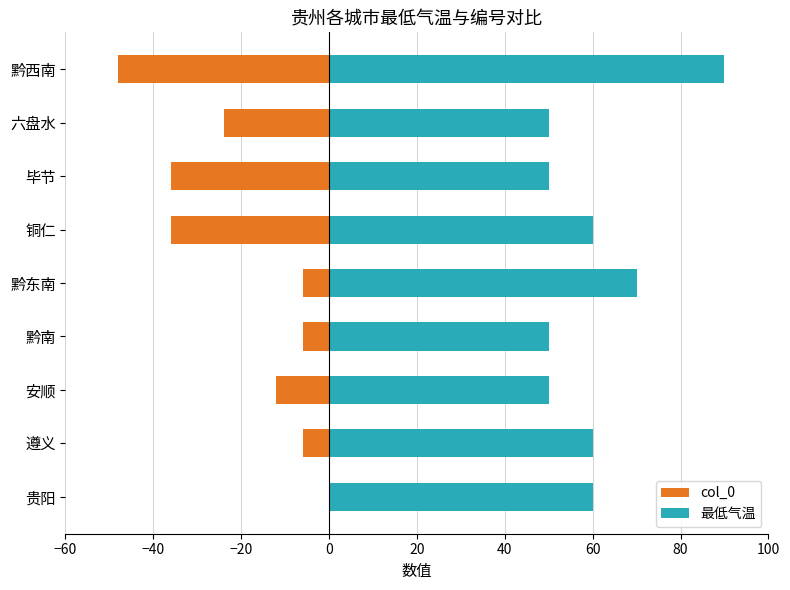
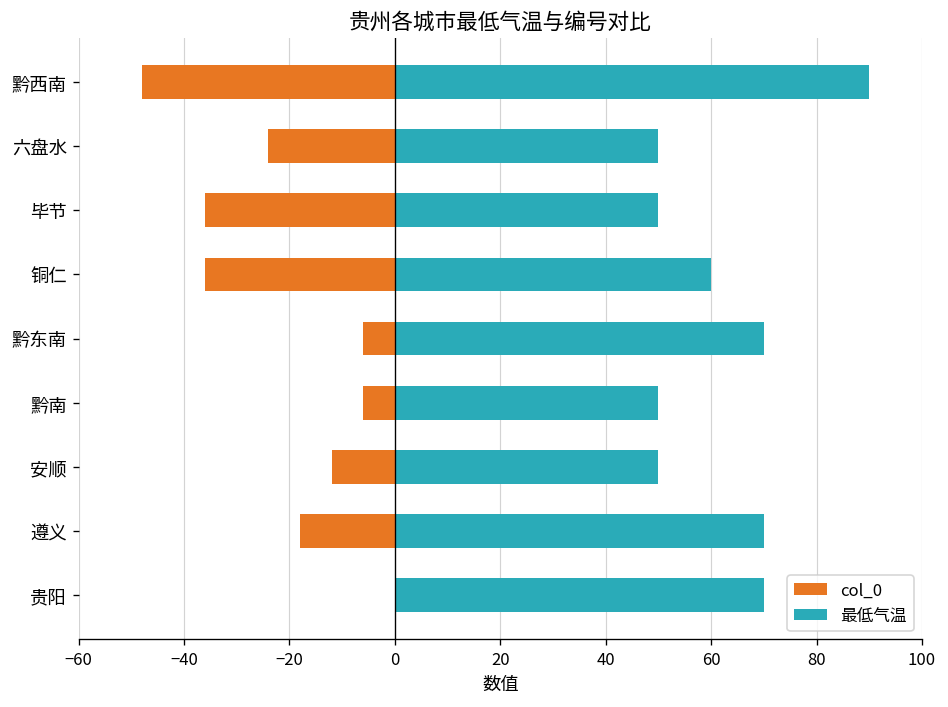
col_0, 遵义: -6 -> -18
最低气温, 遵义: 60 -> 70
最低气温, 贵阳: 60 -> 70
